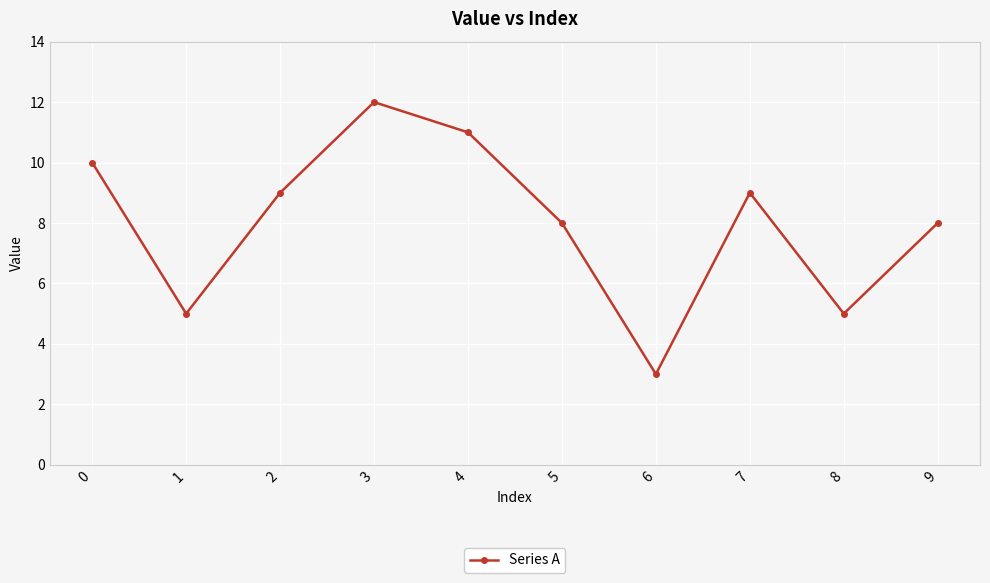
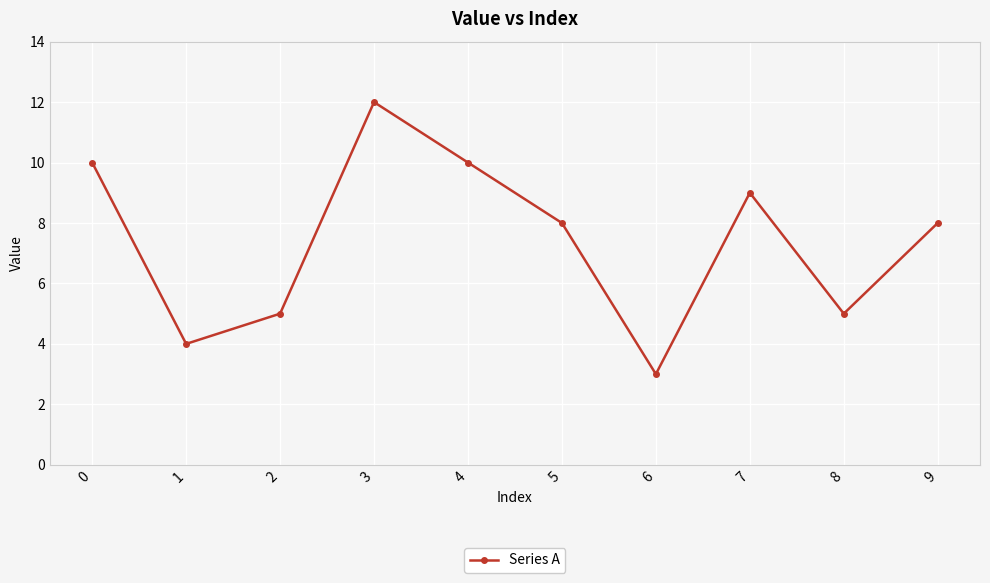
1: 5 -> 4
2: 9 -> 5
4: 11 -> 10
